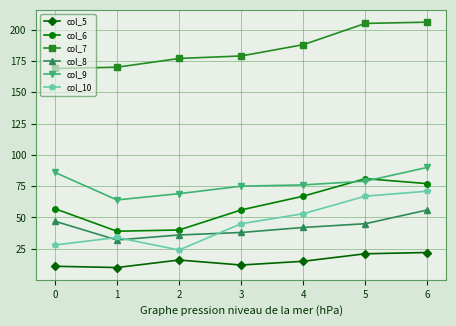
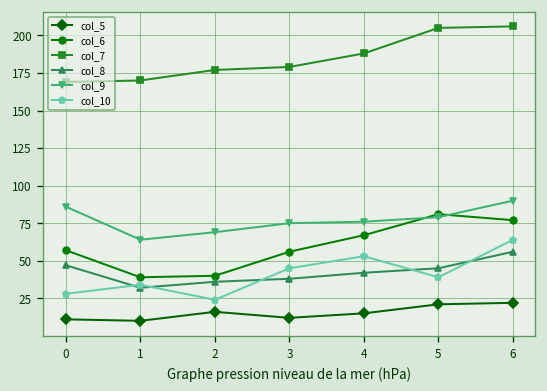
col_10, 5: 67 -> 39
col_10, 6: 71 -> 64
